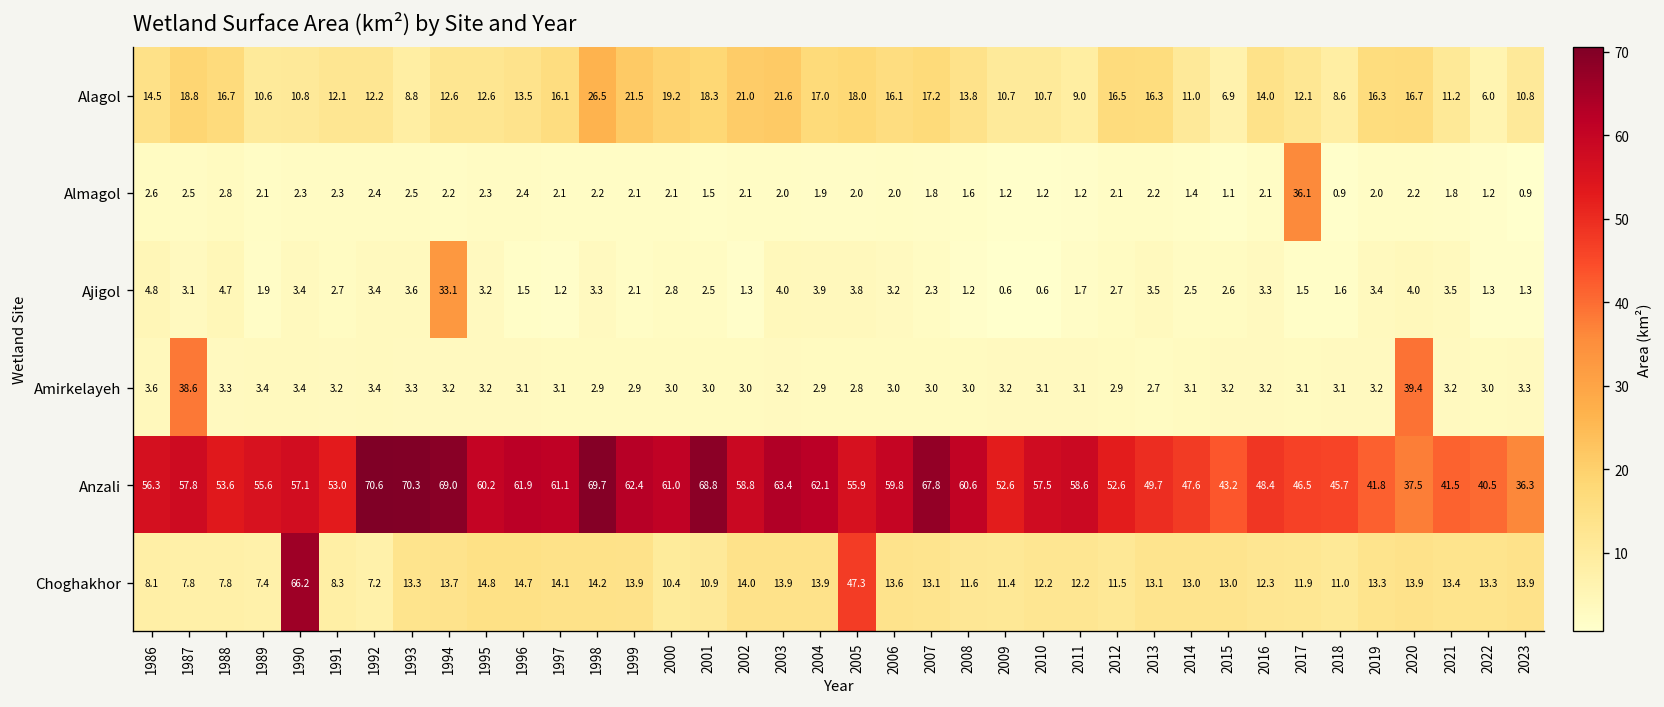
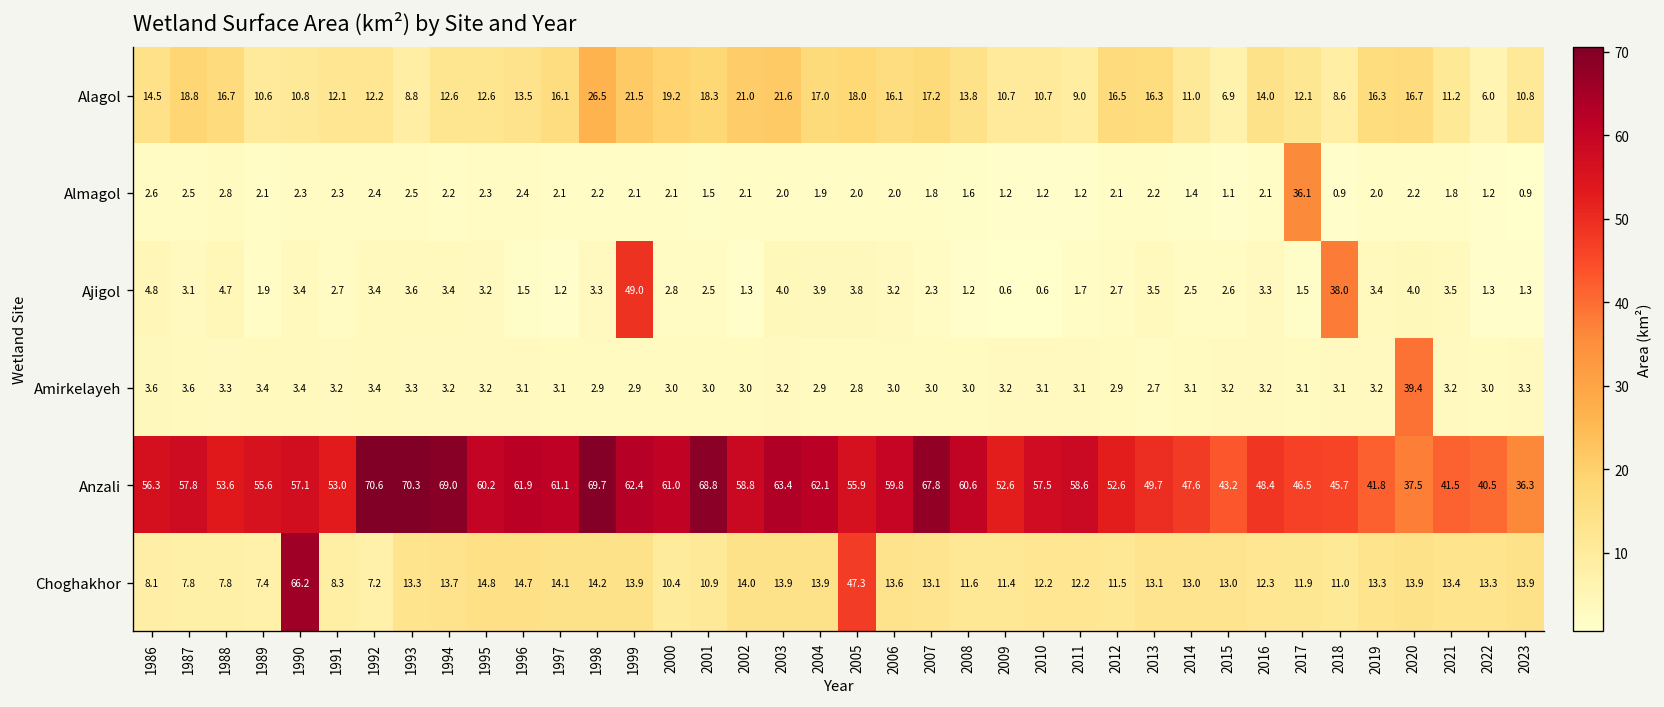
Ajigol, 1994: 33.1 -> 3.4
Ajigol, 1999: 2.1 -> 49.0
Ajigol, 2018: 1.6 -> 38.0
Amirkelayeh, 1987: 38.6 -> 3.6
